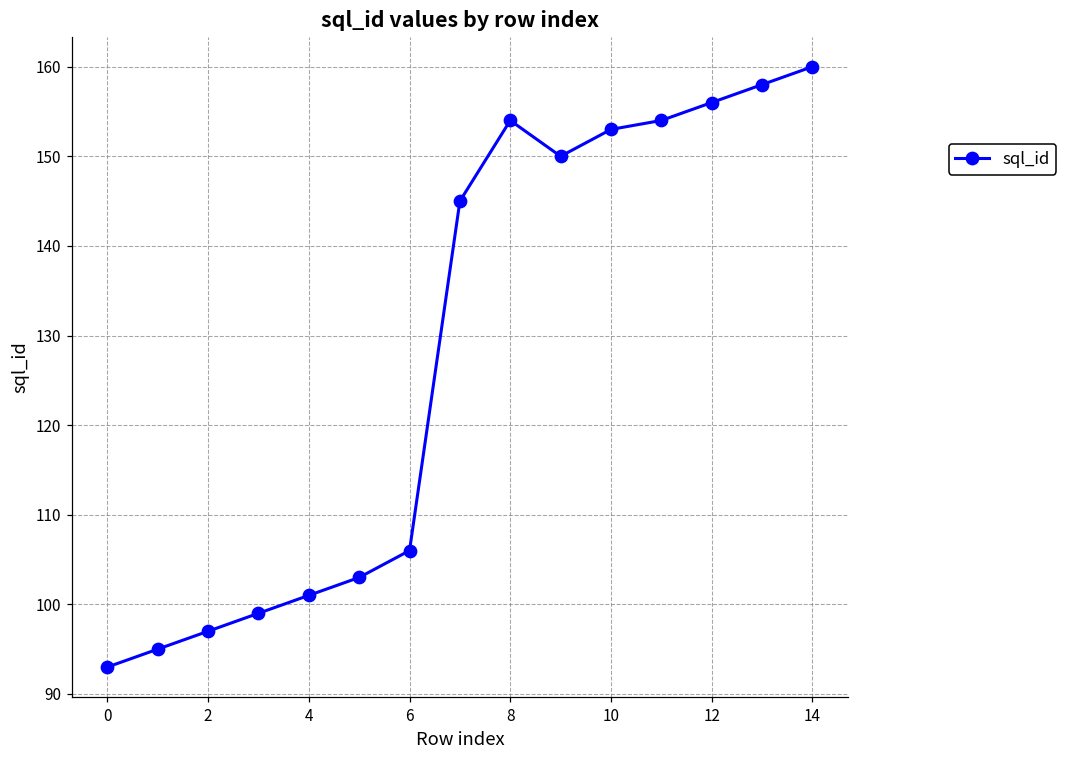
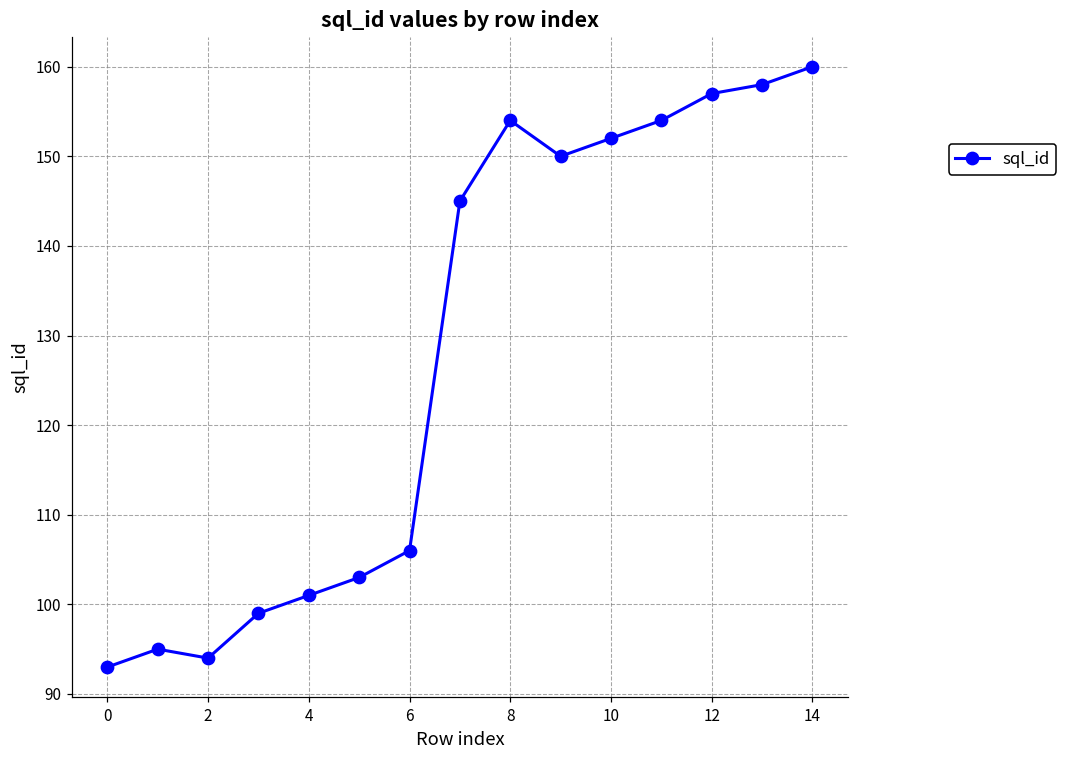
2: 97 -> 94
10: 153 -> 152
12: 156 -> 157
